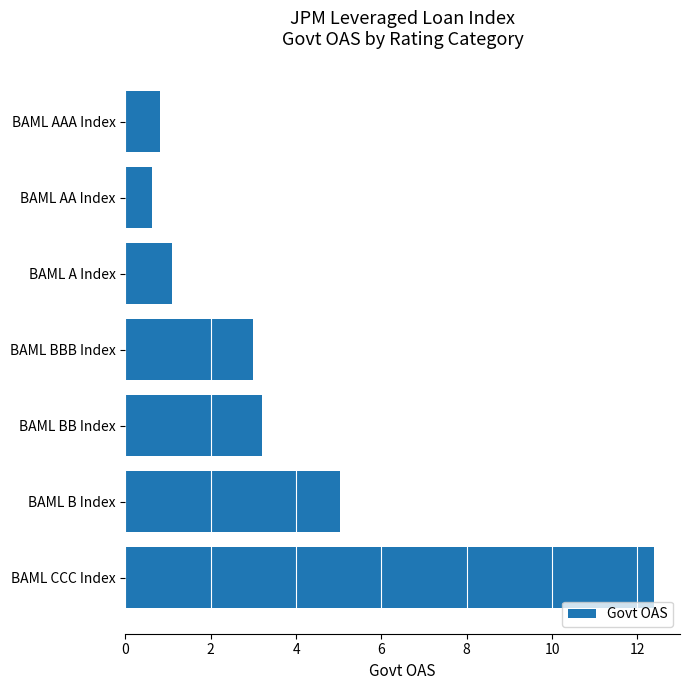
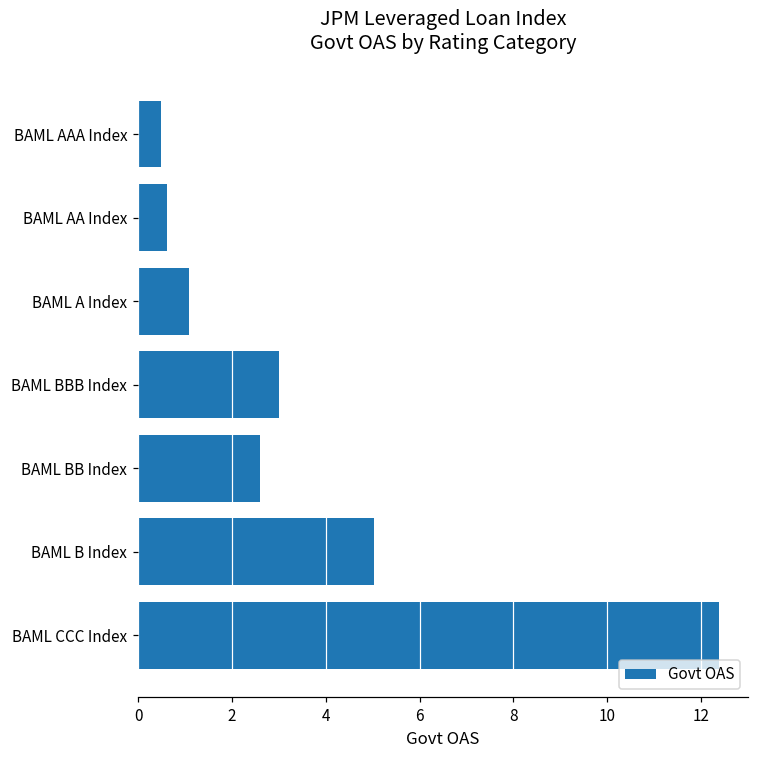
BAML AAA Index: 0.8 -> 0.5
BAML BB Index: 3.2 -> 2.6
